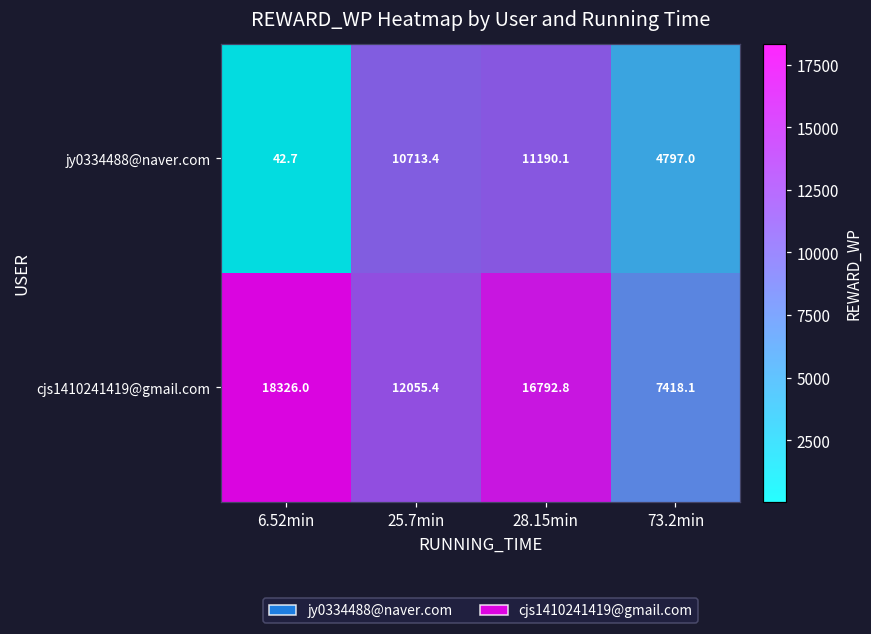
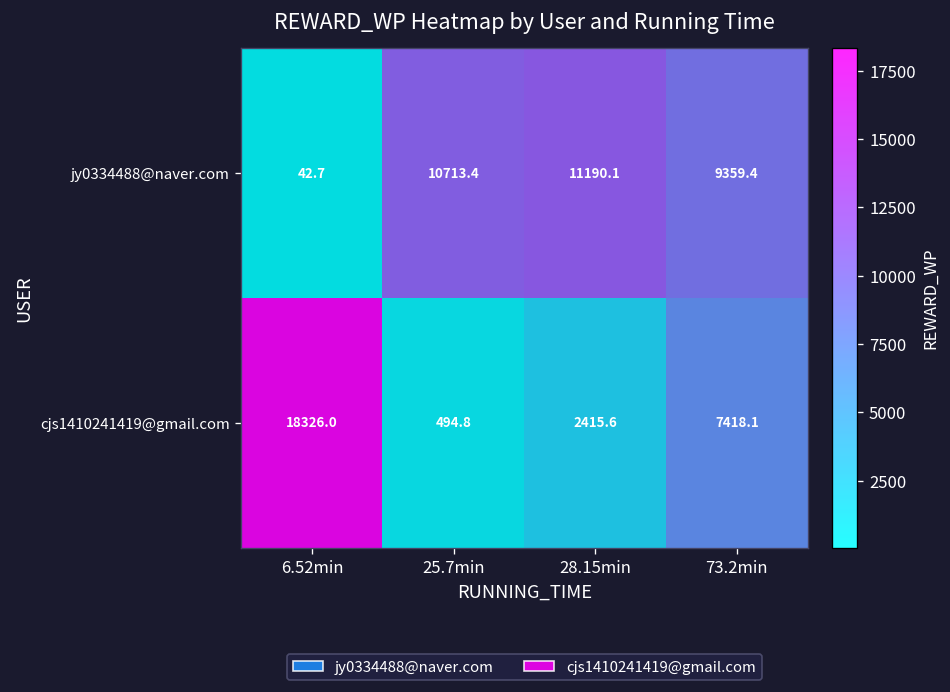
jy0334488@naver.com, 73.2min: 4797.0 -> 9359.4
cjs1410241419@gmail.com, 25.7min: 12055.4 -> 494.8
cjs1410241419@gmail.com, 28.15min: 16792.8 -> 2415.6
